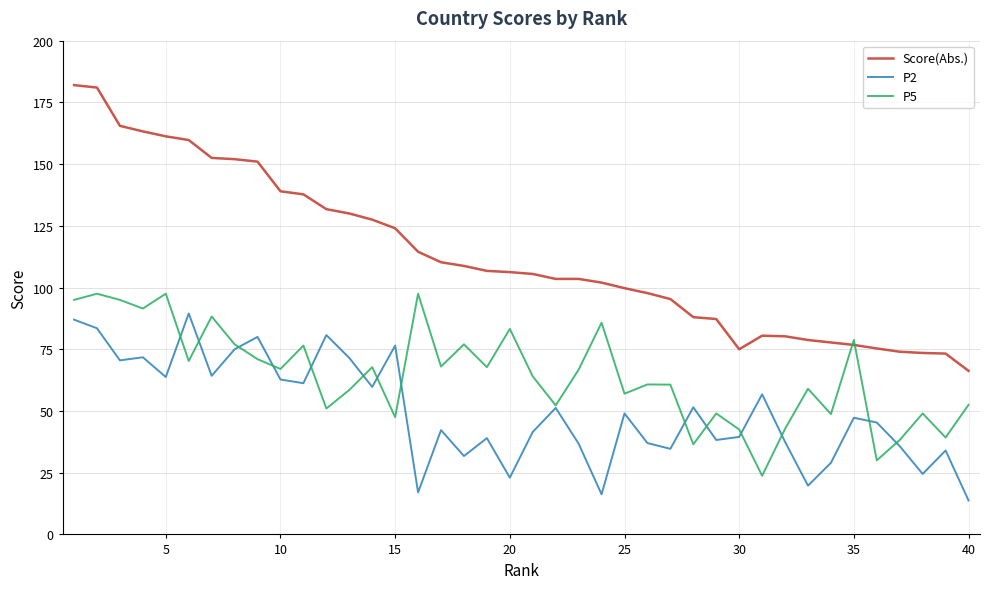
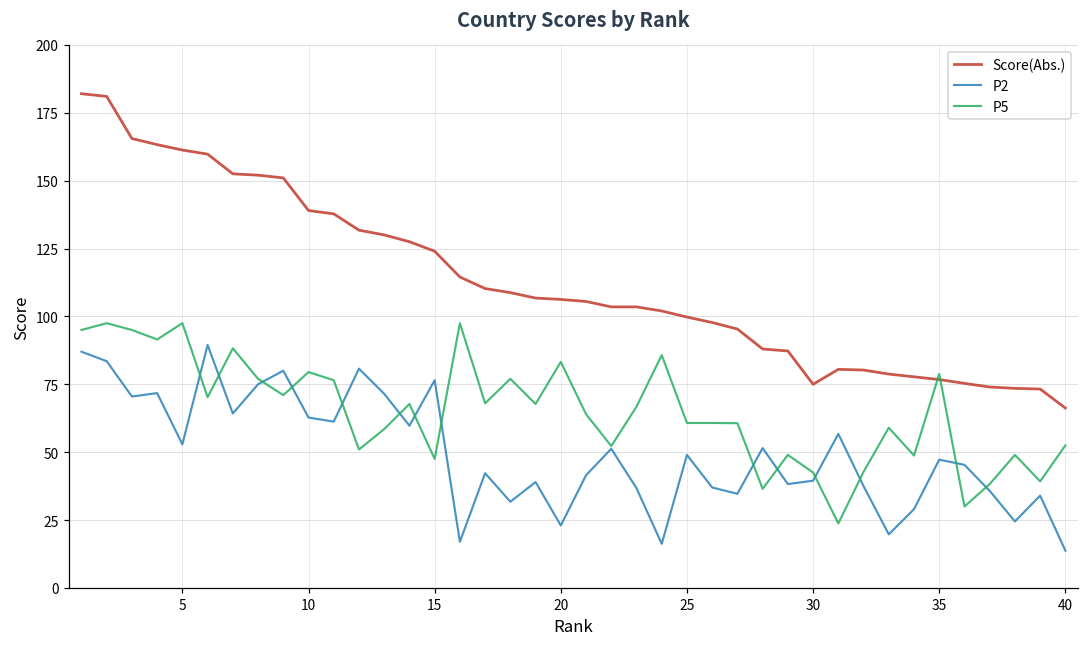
P2, 5: 64 -> 53
P5, 10: 67 -> 80
P5, 25: 57 -> 61
